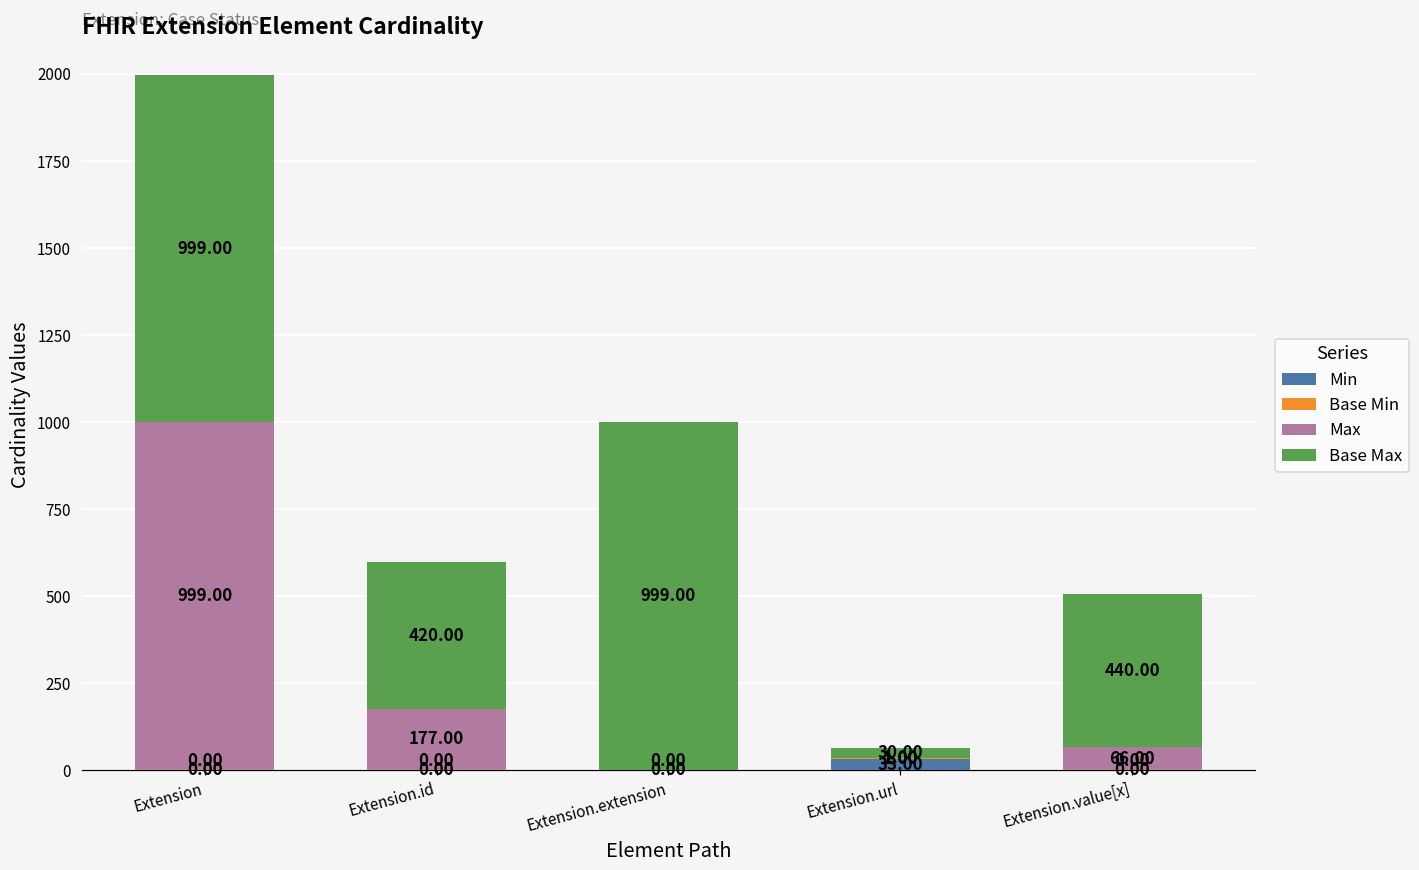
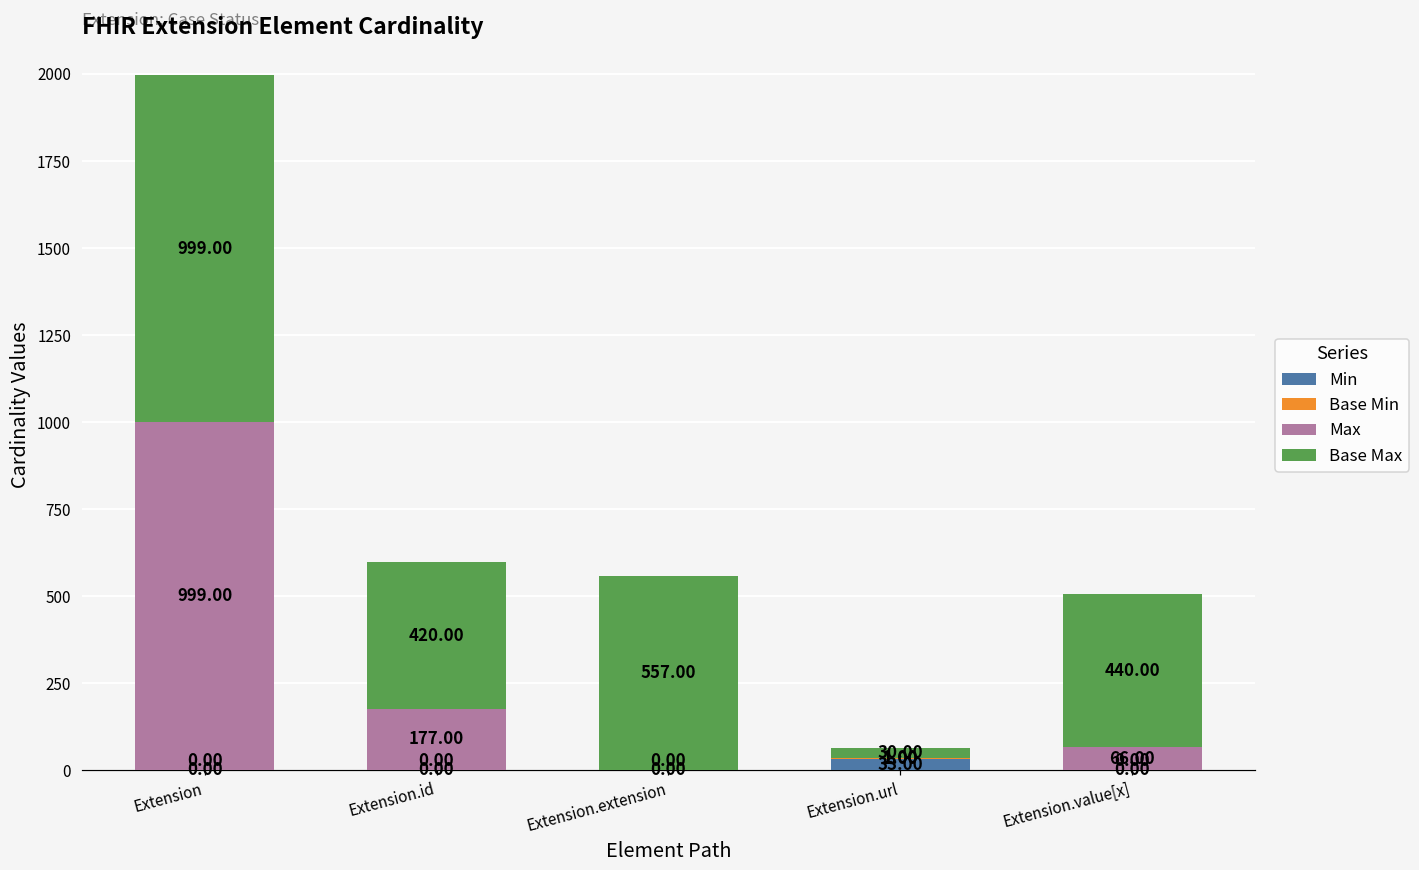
Base Max, Extension.extension: 999.00 -> 557.00
